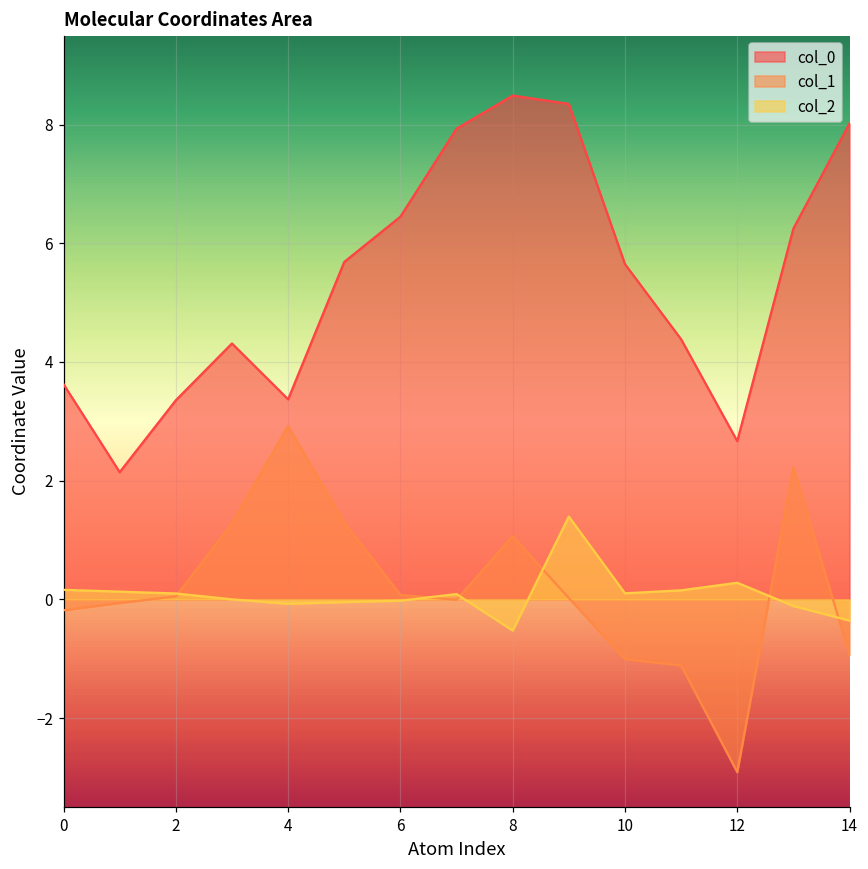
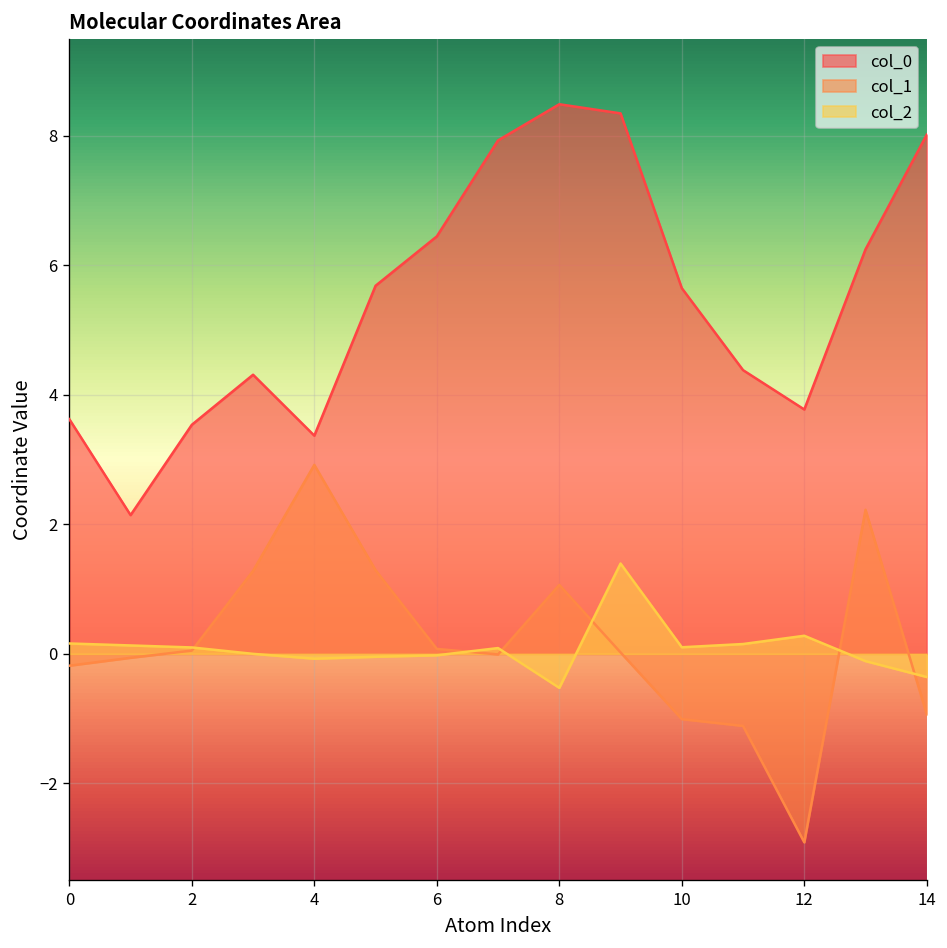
col_0, 2: 3.4 -> 3.5
col_0, 12: 2.7 -> 3.8
